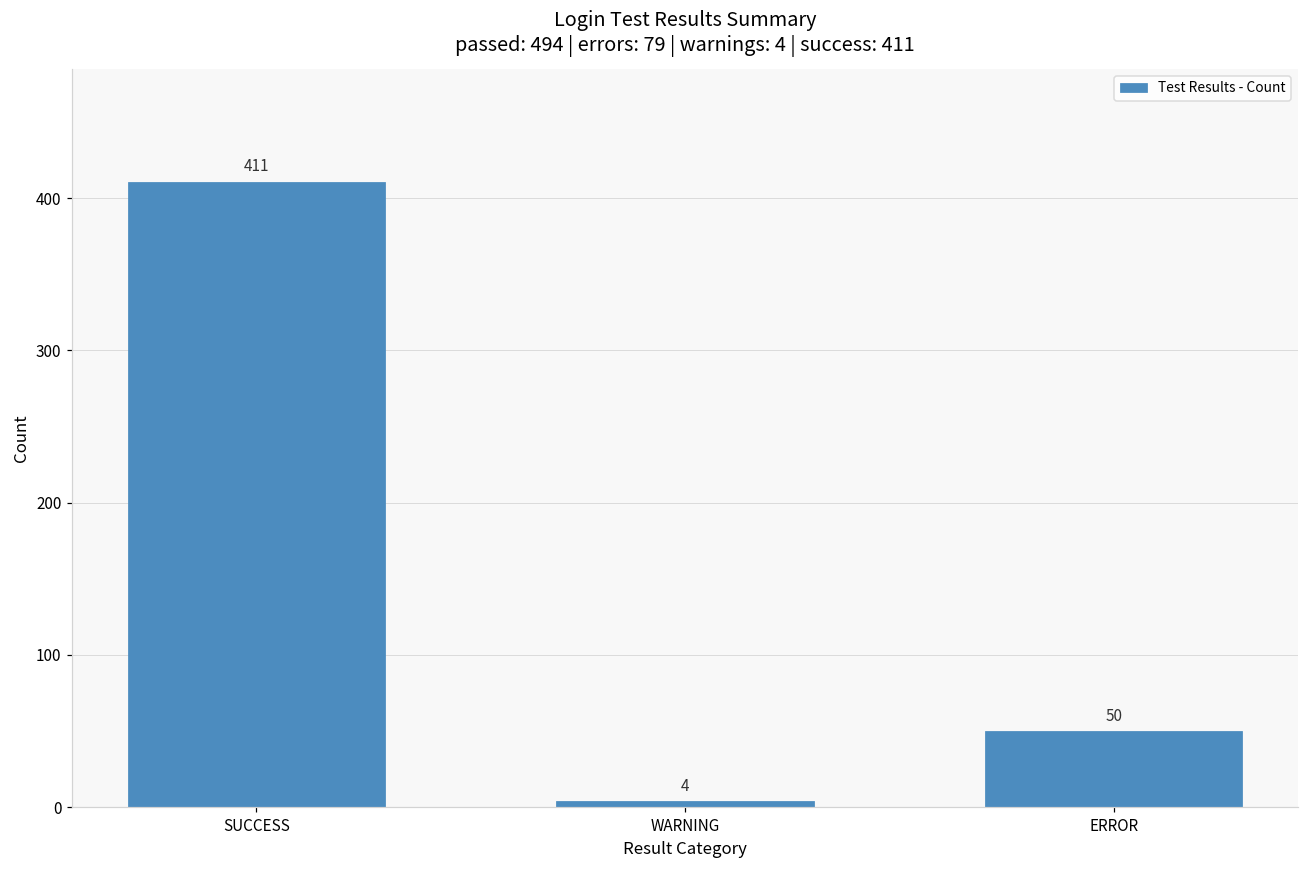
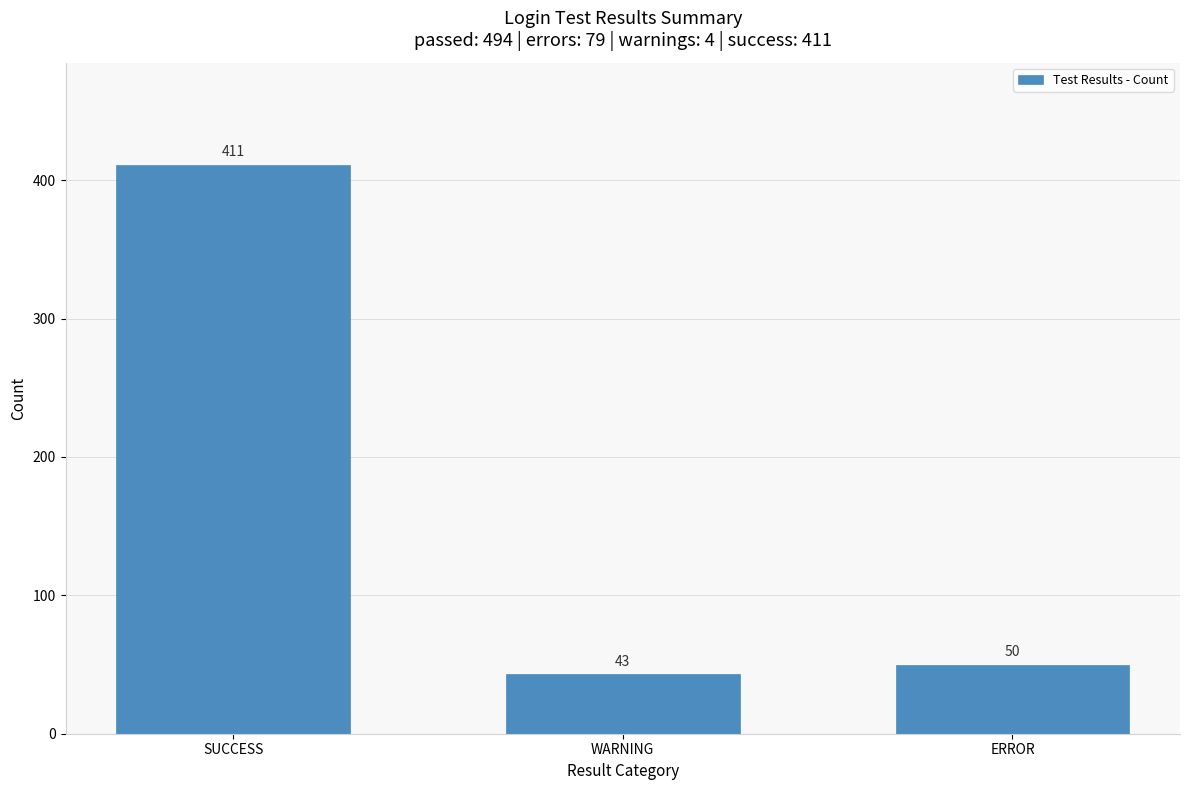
WARNING: 4 -> 43
